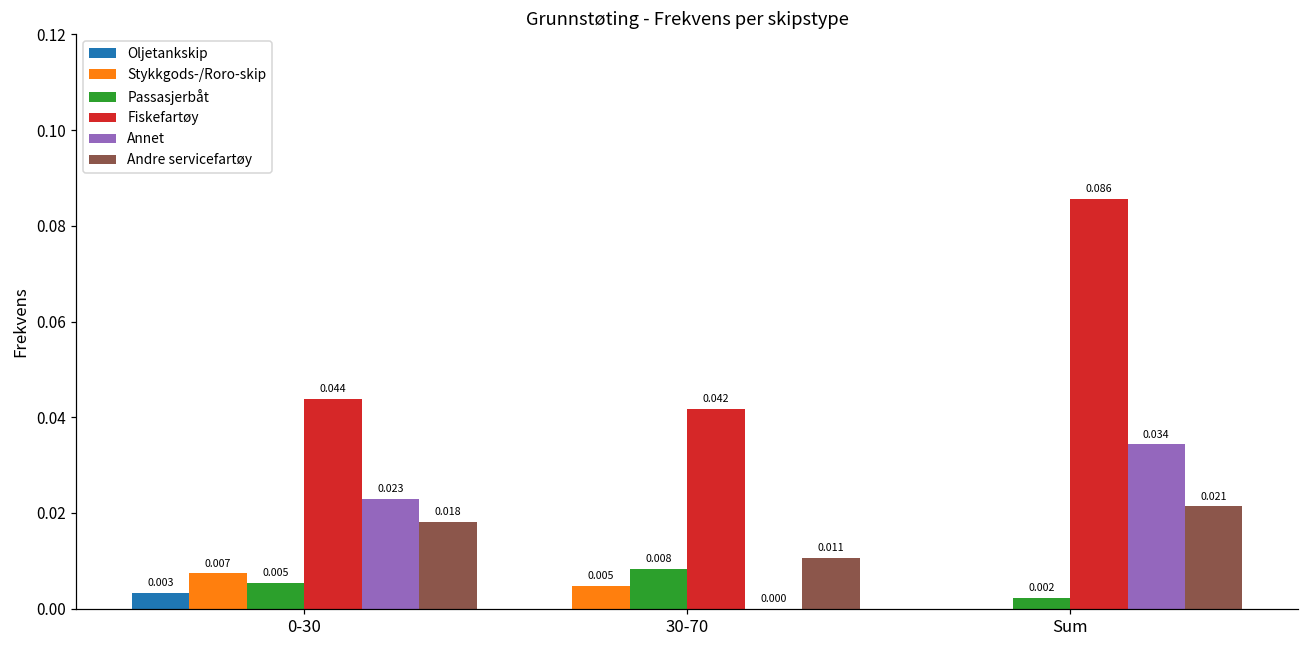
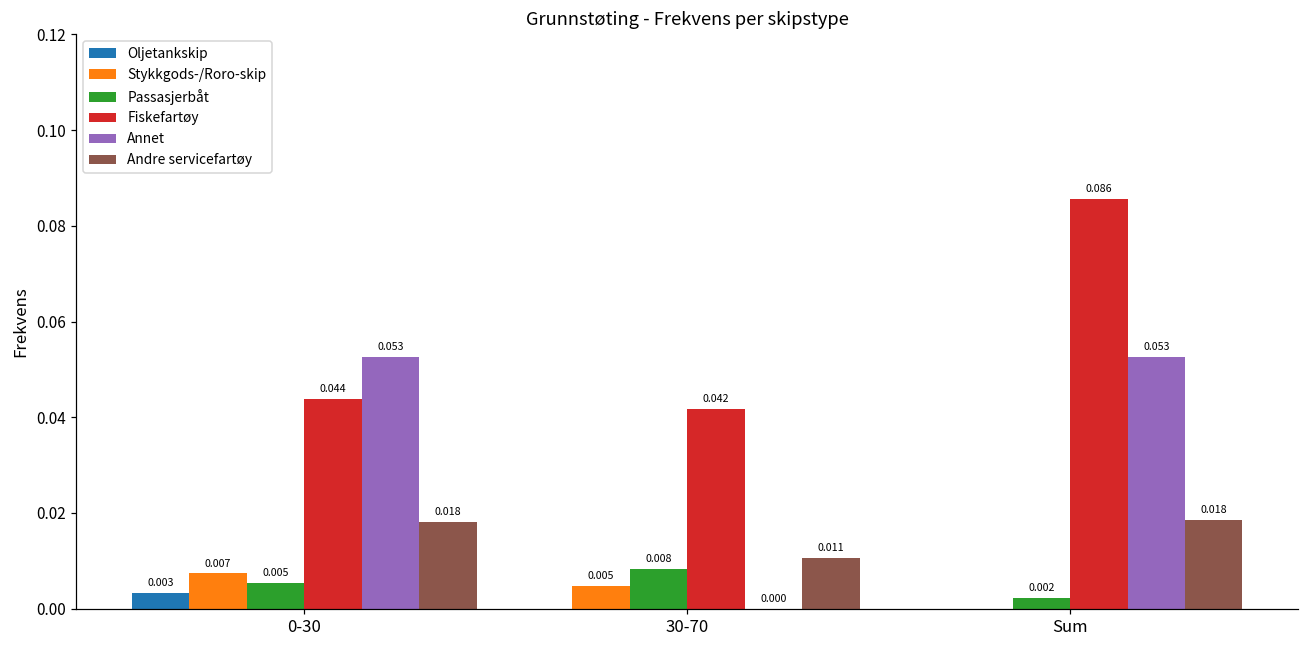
Annet, 0-30: 0.023 -> 0.053
Annet, Sum: 0.034 -> 0.053
Andre servicefartøy, Sum: 0.021 -> 0.018
